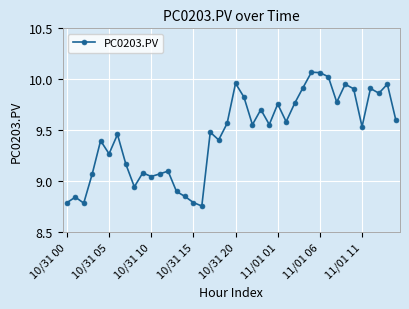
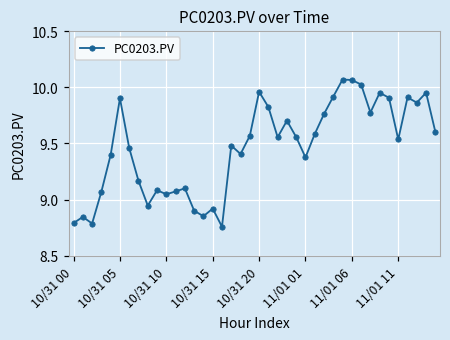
10/31 05: 9.27 -> 9.90
10/31 15: 8.79 -> 8.92
11/01 01: 9.76 -> 9.38
